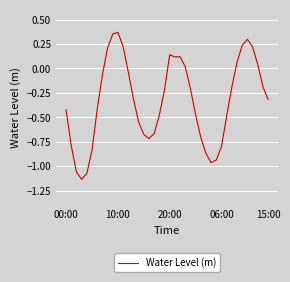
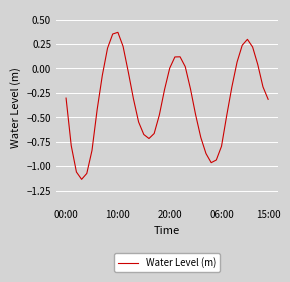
00:00: -0.4 -> -0.3
20:00: 0.1 -> 0.0
